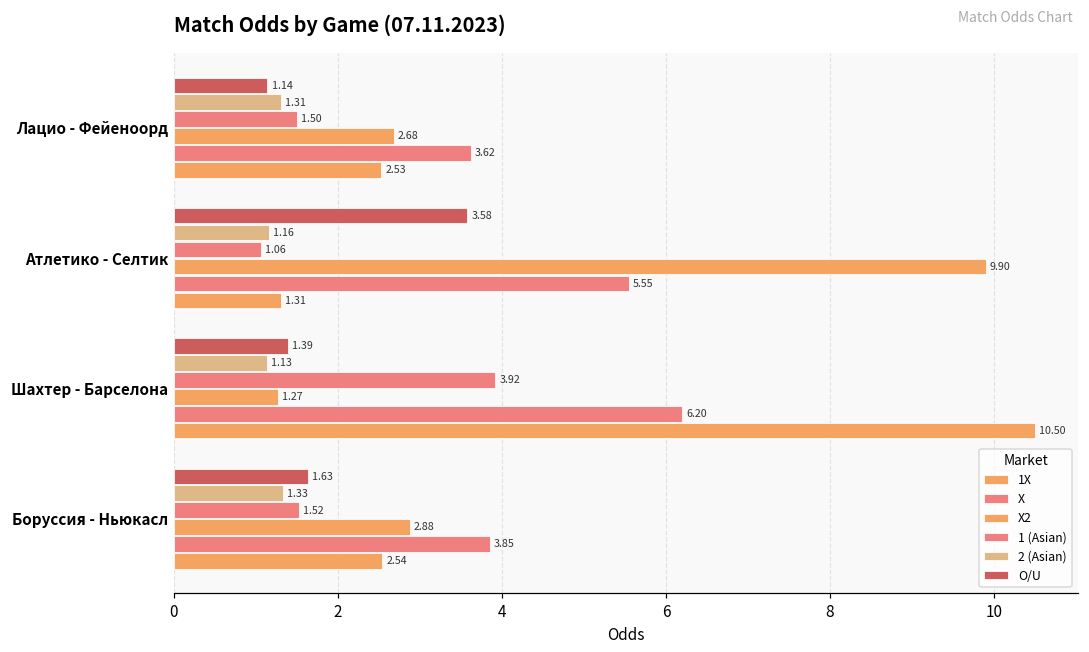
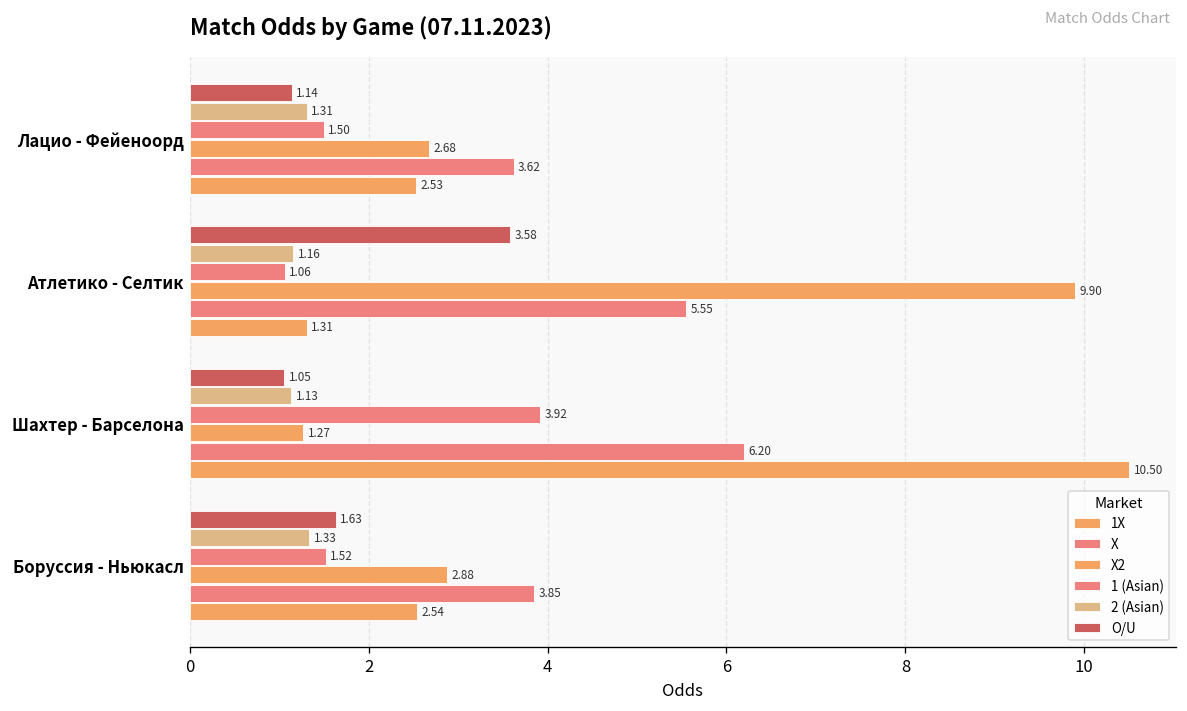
O/U, Шахтер - Барселона: 1.39 -> 1.05
